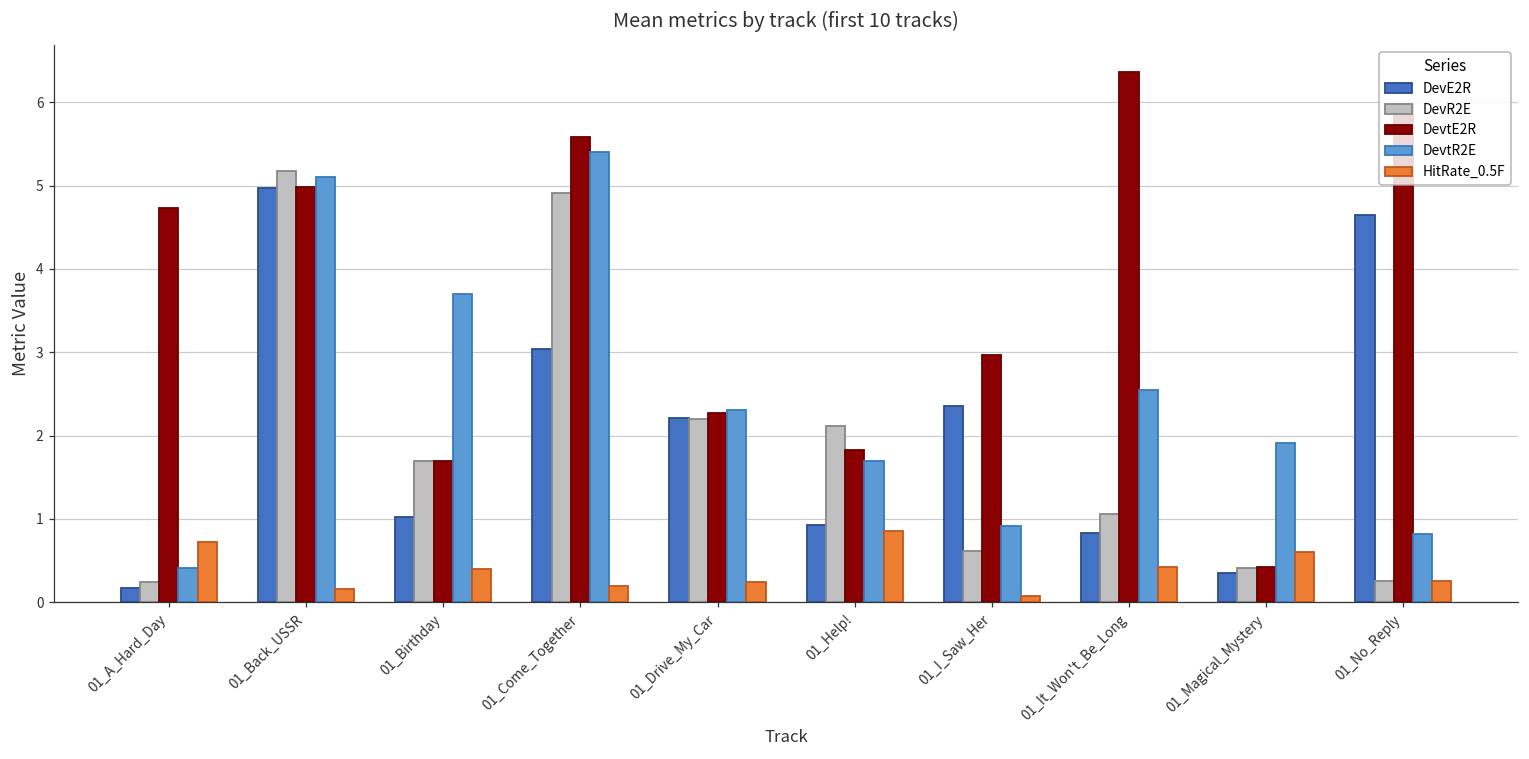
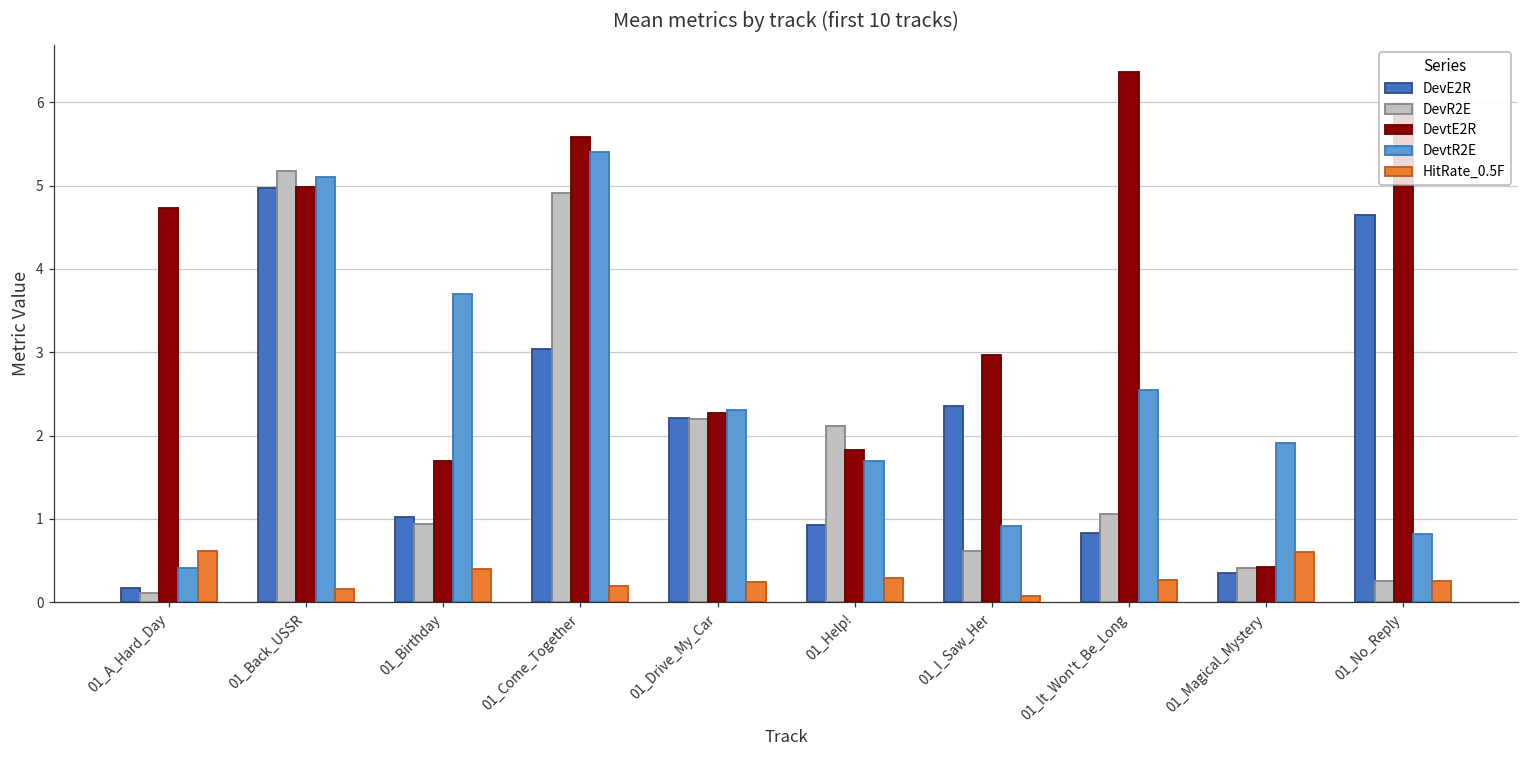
DevR2E, 01_A_Hard_Day: 0.2 -> 0.1
HitRate_0.5F, 01_A_Hard_Day: 0.7 -> 0.6
DevR2E, 01_Birthday: 1.7 -> 0.9
HitRate_0.5F, 01_Help!: 0.9 -> 0.3
HitRate_0.5F, 01_It_Won't_Be_Long: 0.4 -> 0.3
